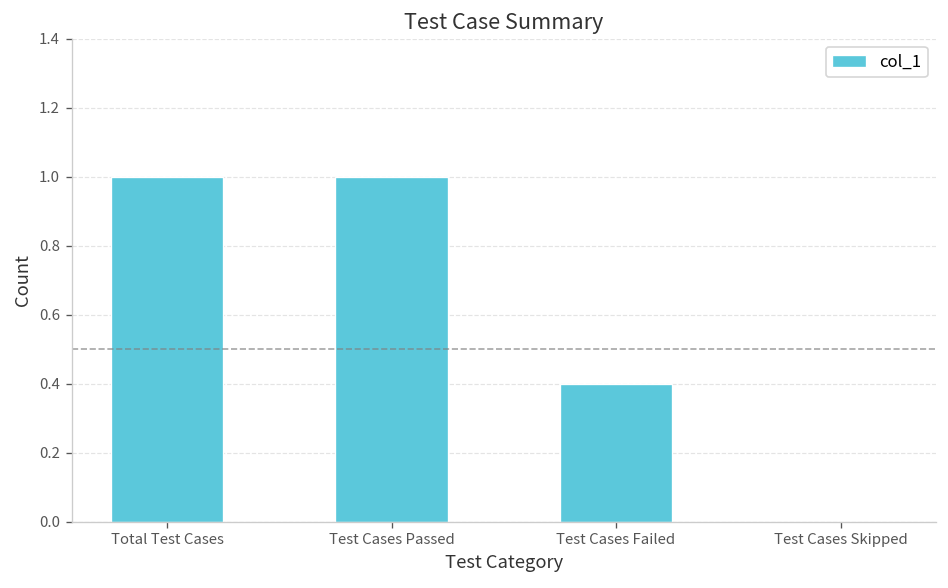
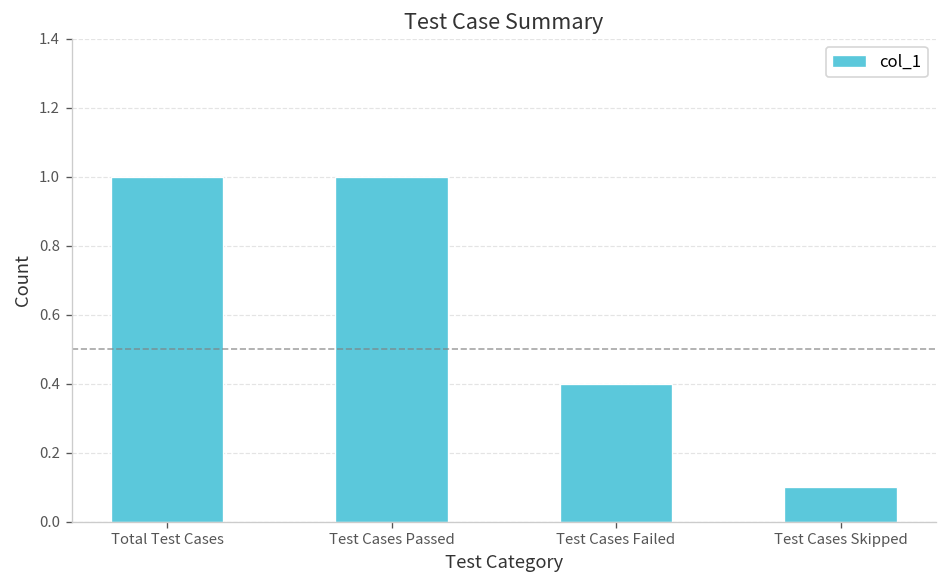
Test Cases Skipped: 0.0 -> 0.1
